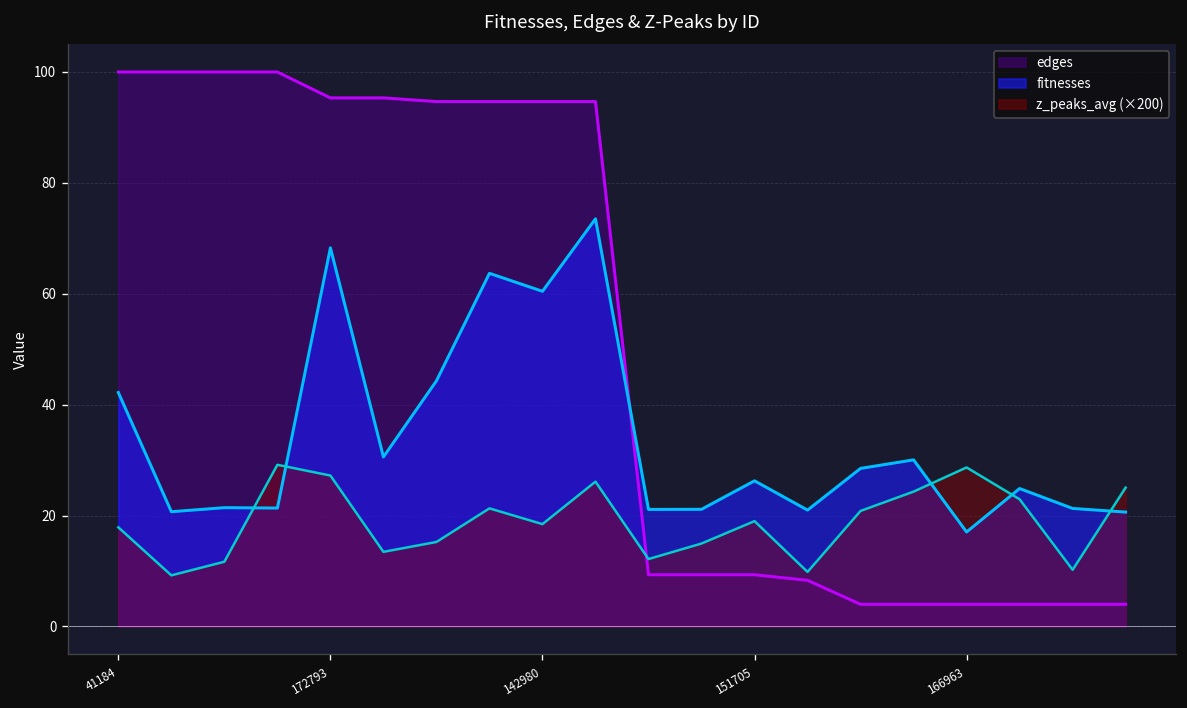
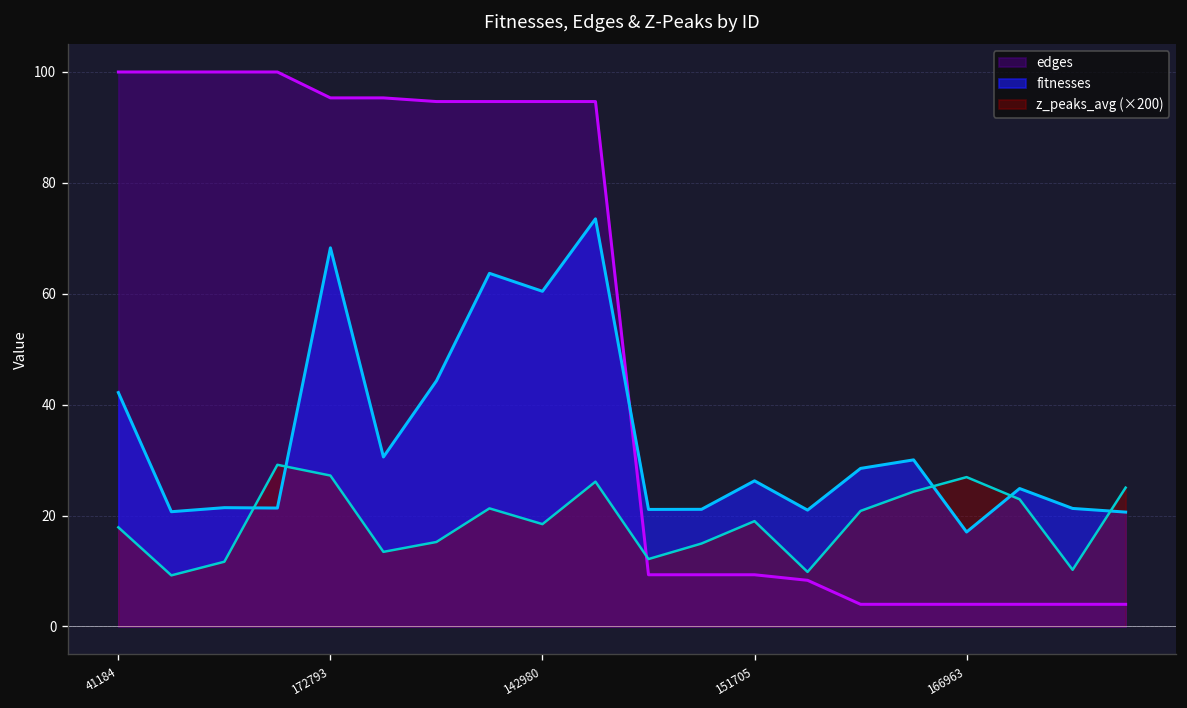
z_peaks_avg (×200), 166963: 29 -> 27
